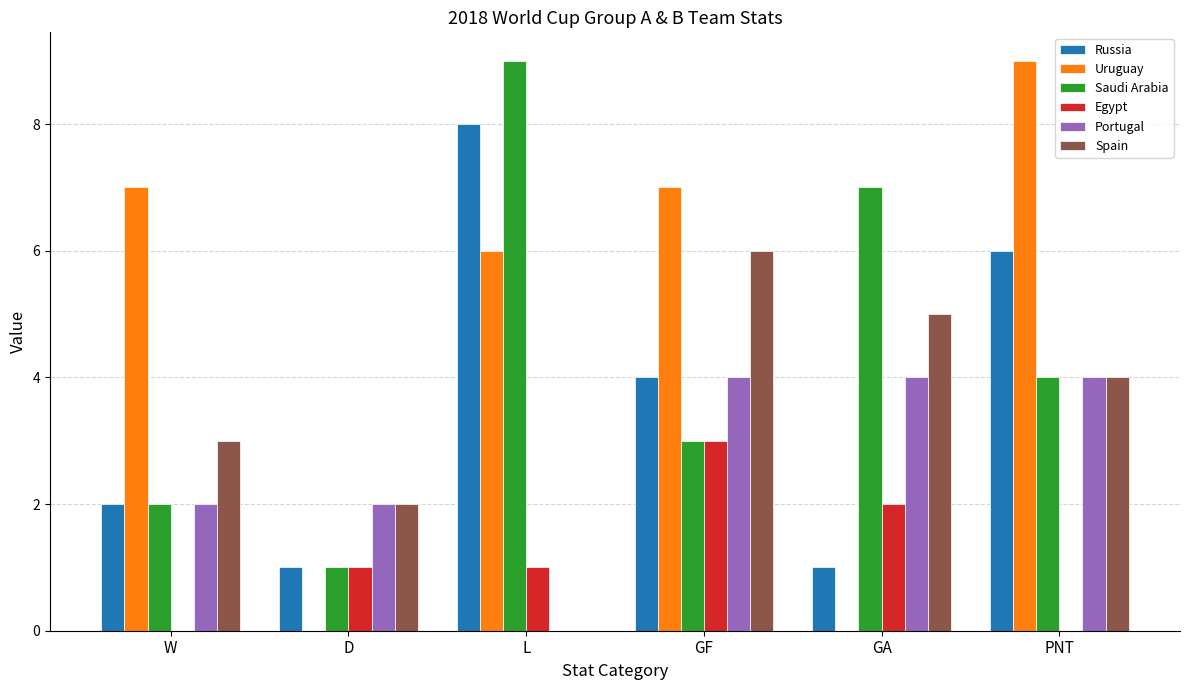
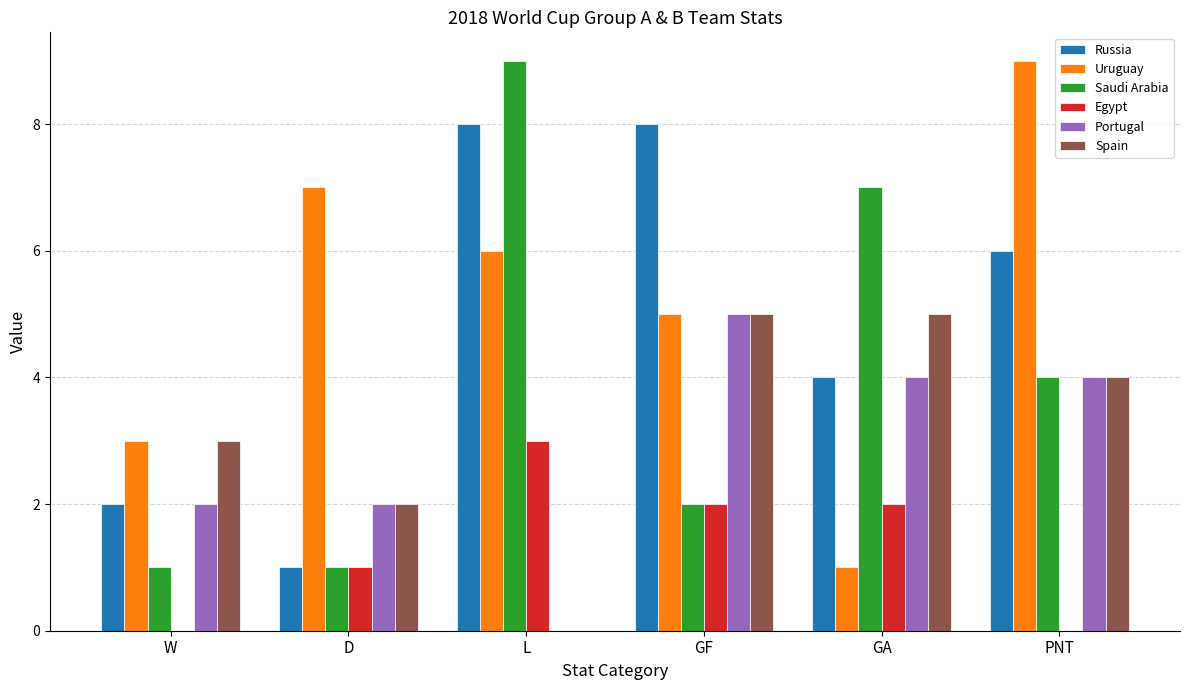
Uruguay, W: 7 -> 3
Saudi Arabia, W: 2 -> 1
Uruguay, D: 0 -> 7
Egypt, L: 1 -> 3
Russia, GF: 4 -> 8
Uruguay, GF: 7 -> 5
Saudi Arabia, GF: 3 -> 2
Egypt, GF: 3 -> 2
Portugal, GF: 4 -> 5
Spain, GF: 6 -> 5
Russia, GA: 1 -> 4
Uruguay, GA: 0 -> 1
